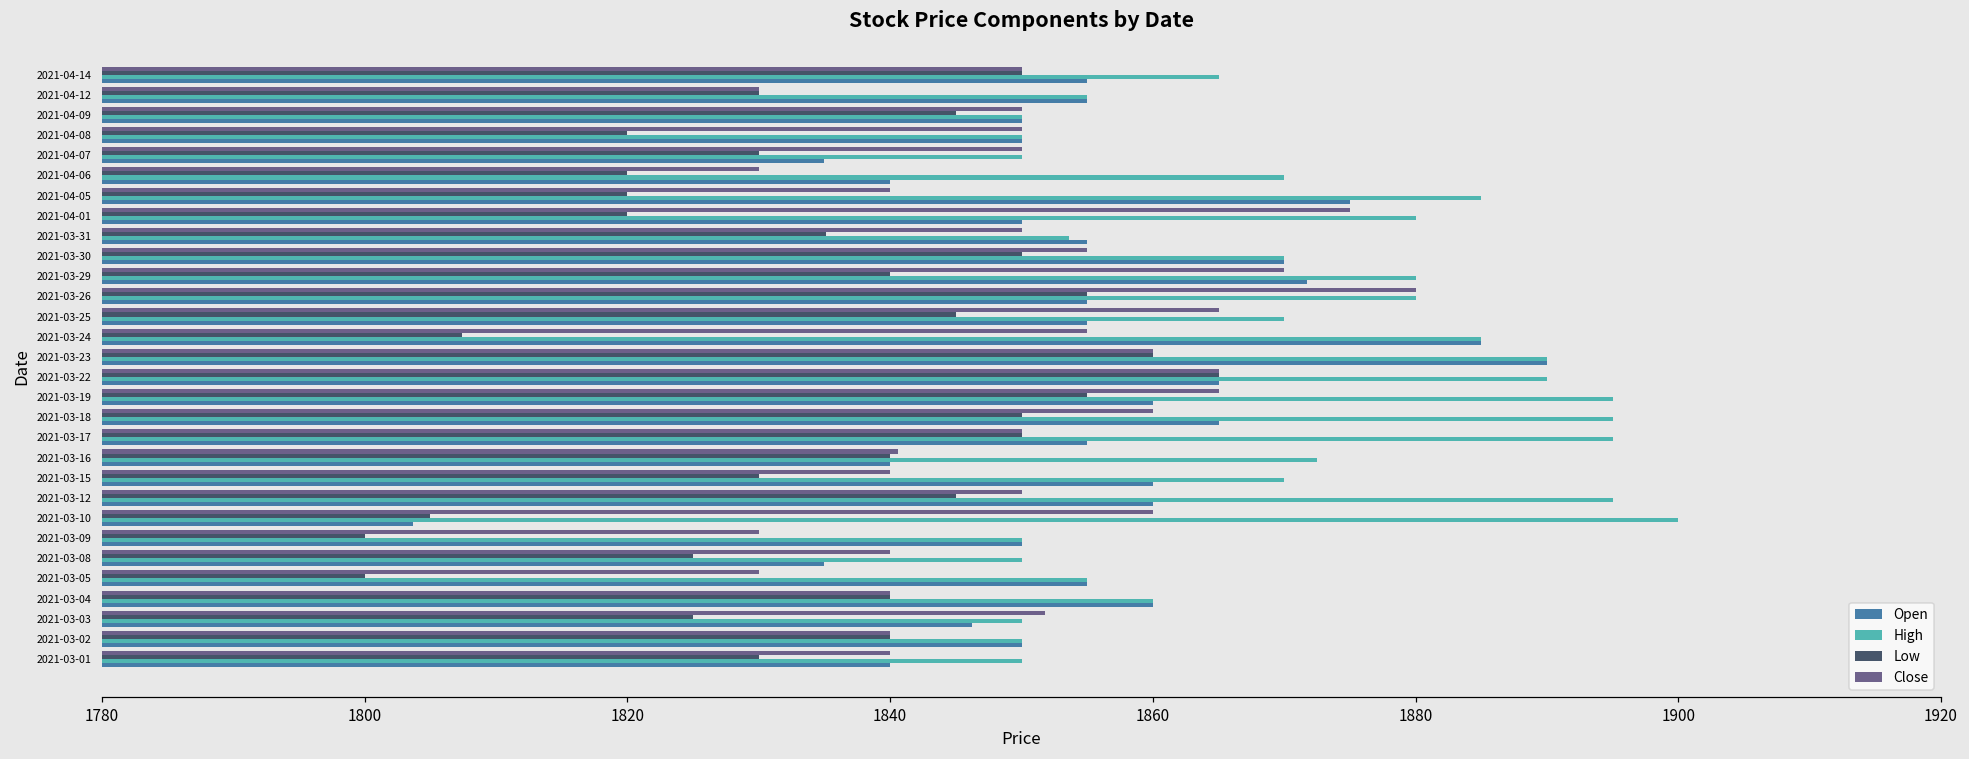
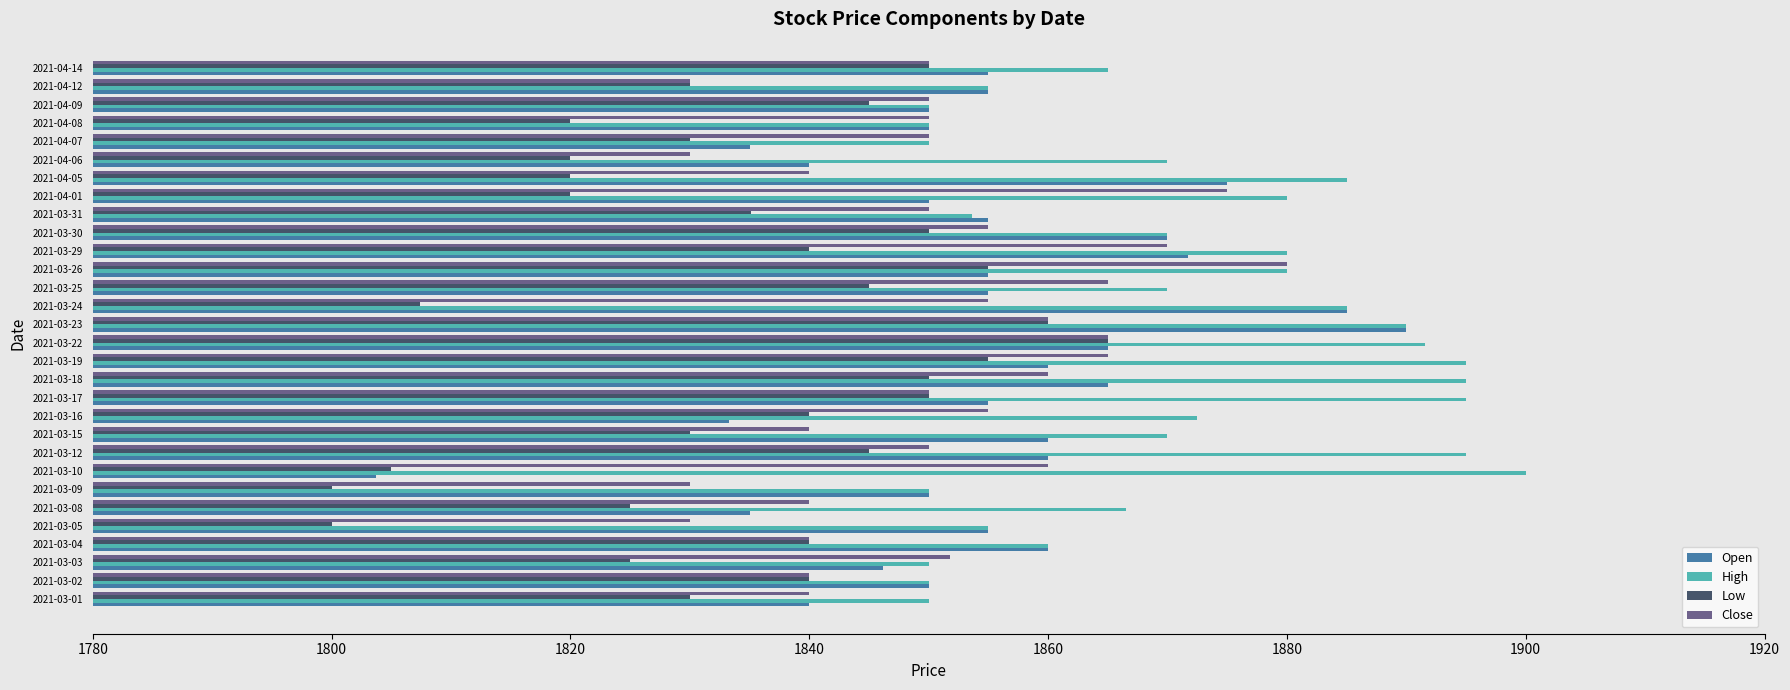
High, 2021-03-22: 1890.0 -> 1891.6
Close, 2021-03-16: 1840.6 -> 1855.0
Open, 2021-03-16: 1840.0 -> 1833.3
High, 2021-03-08: 1850.0 -> 1866.5
